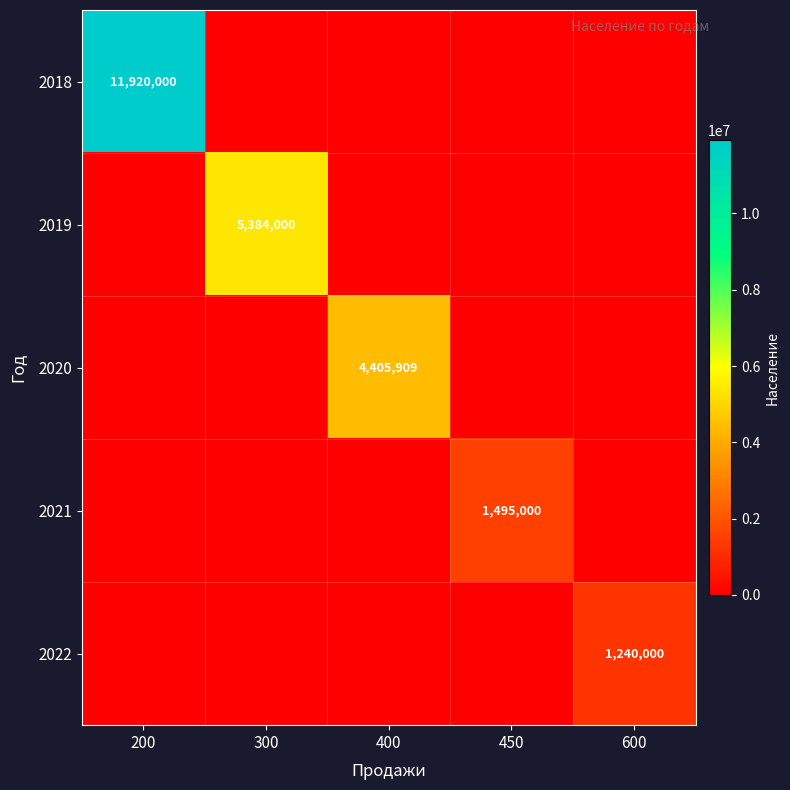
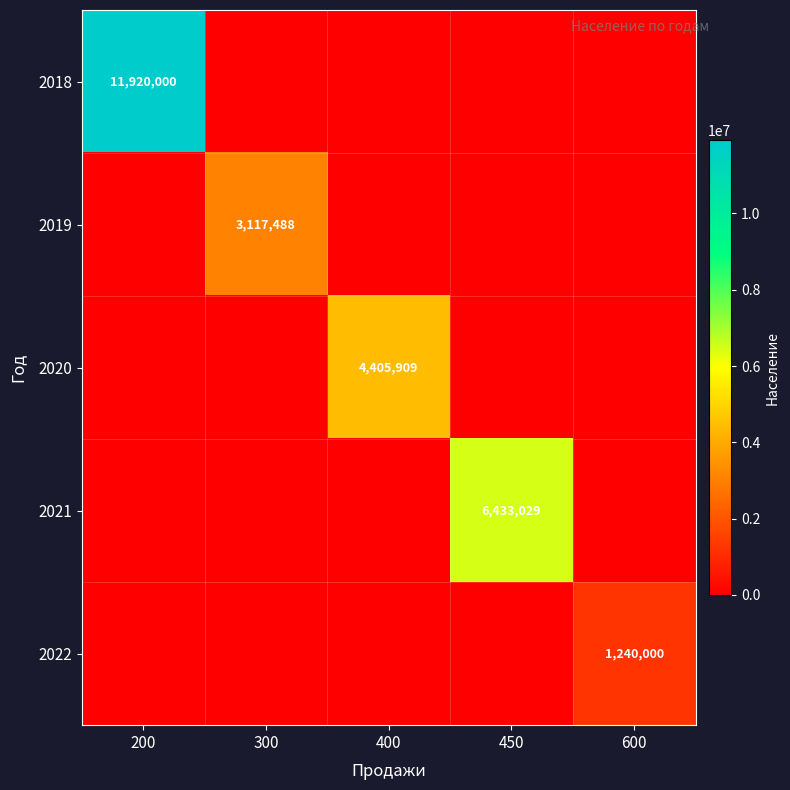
2019, 300: 5,384,000 -> 3,117,488
2021, 450: 1,495,000 -> 6,433,029
